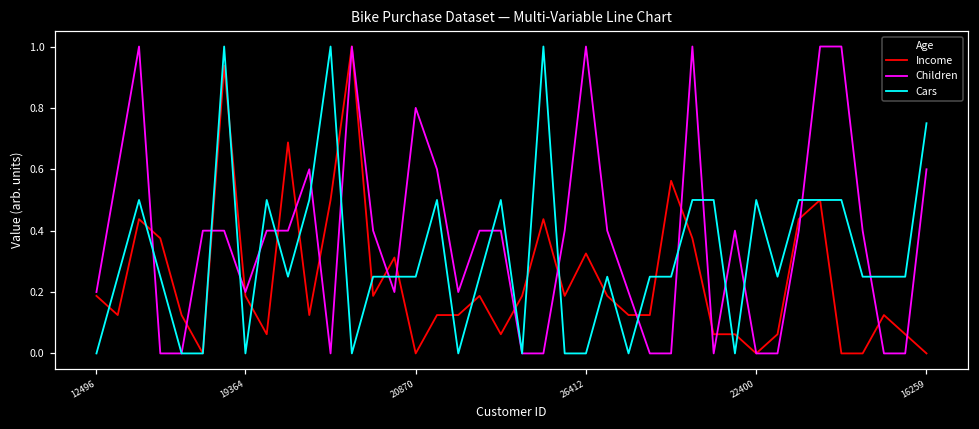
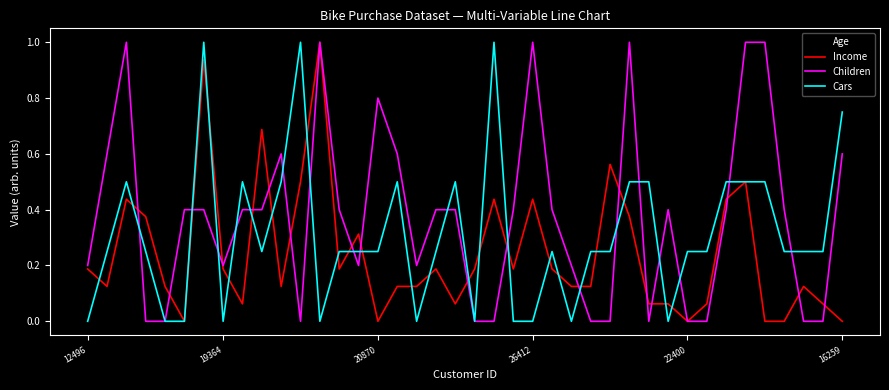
Income, 26412: 0.33 -> 0.44
Cars, 22400: 0.50 -> 0.25
